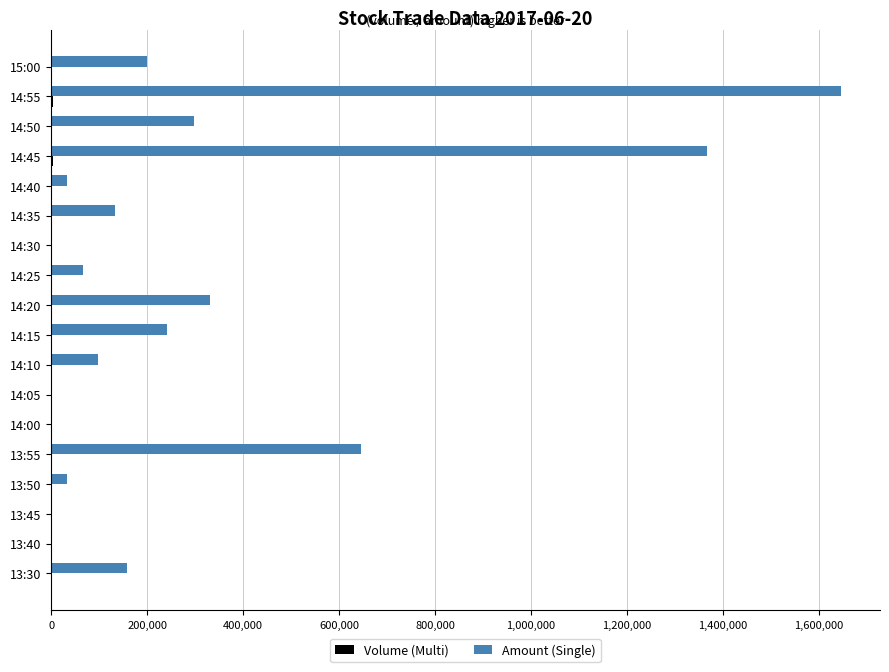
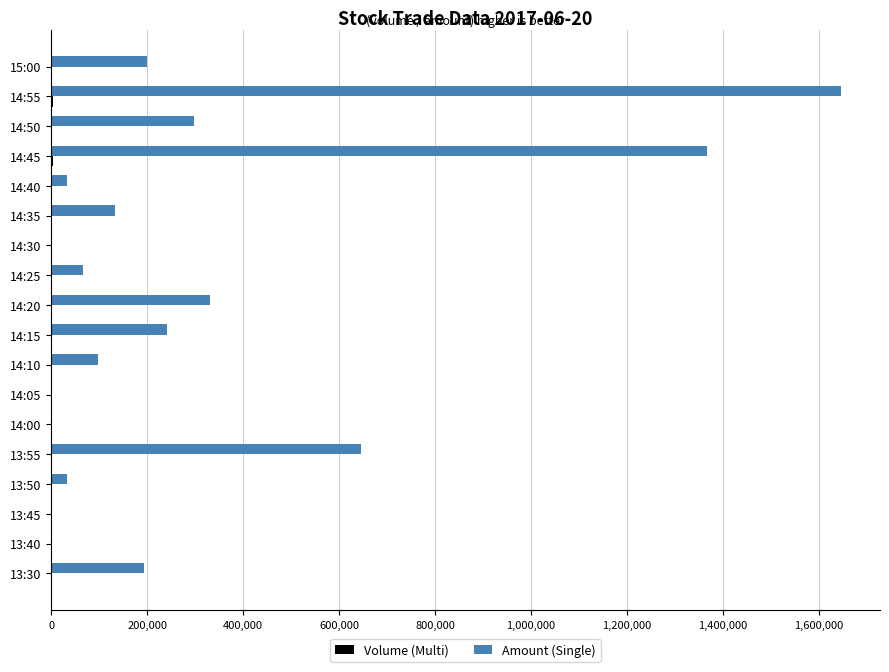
Amount (Single), 13:30: 160,000 -> 190,000
